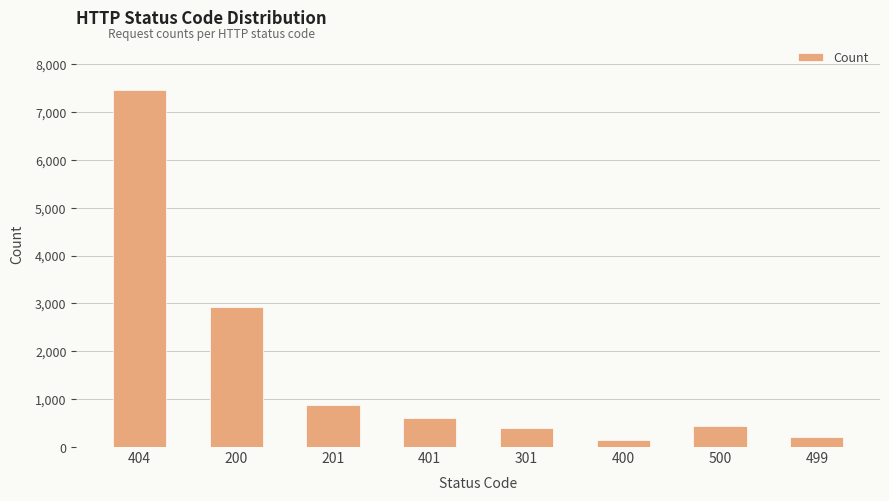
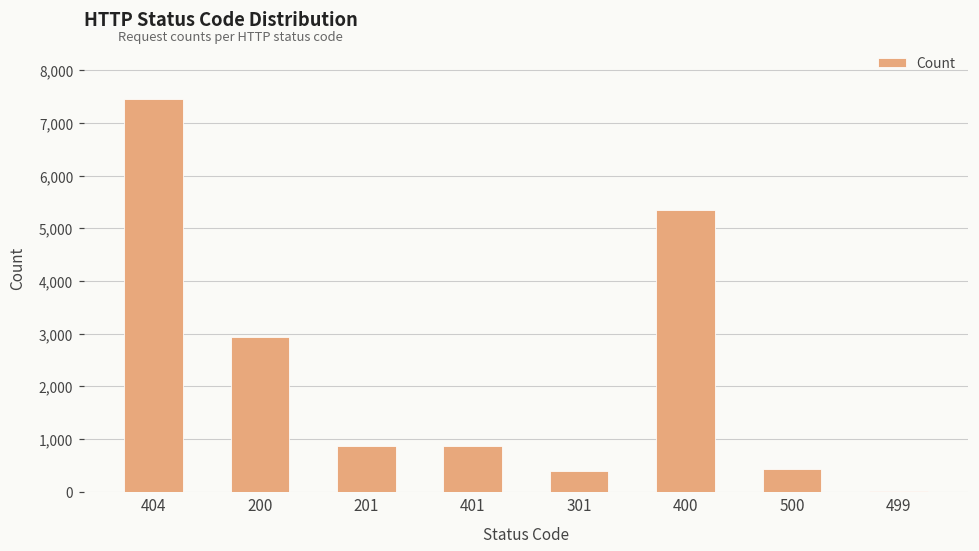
401: 600 -> 900
400: 100 -> 5,300
499: 200 -> 0
